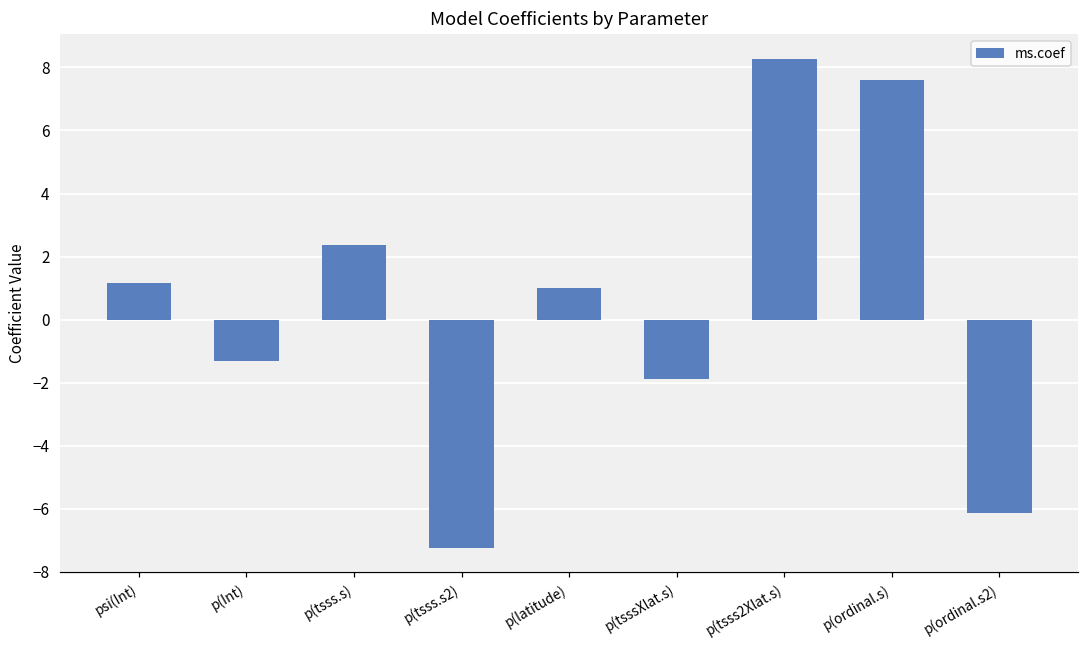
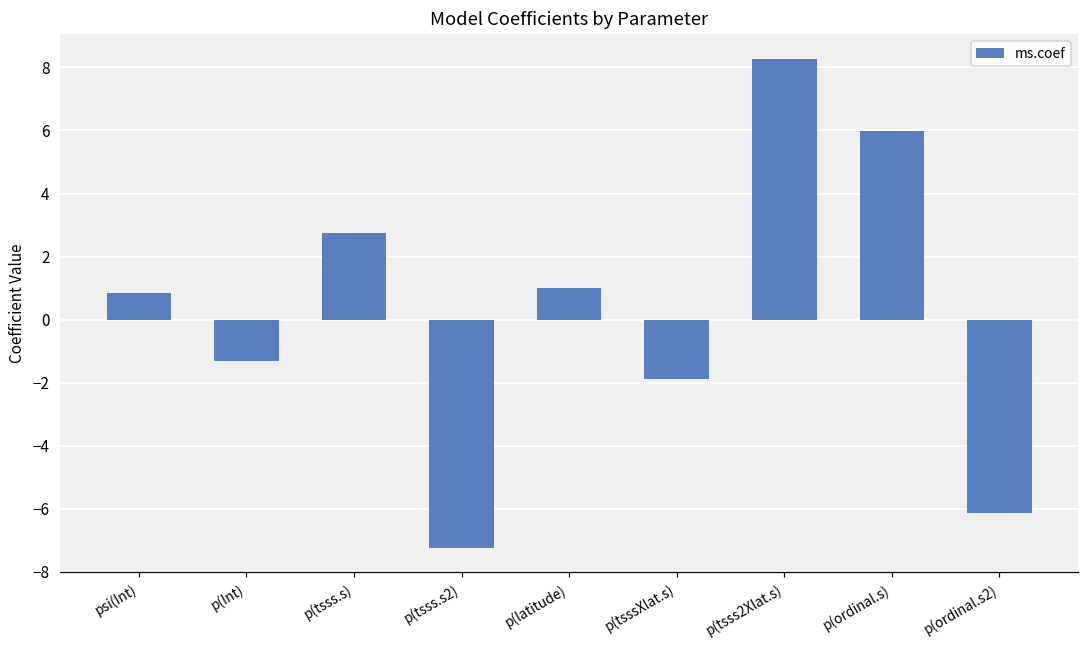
psi(Int): 1.2 -> 0.9
p(tsss.s): 2.4 -> 2.8
p(ordinal.s): 7.6 -> 6.0
